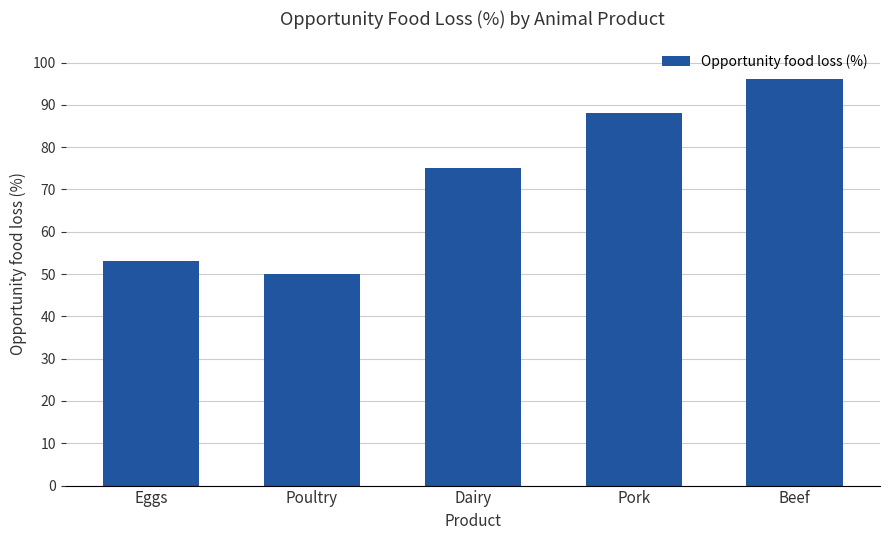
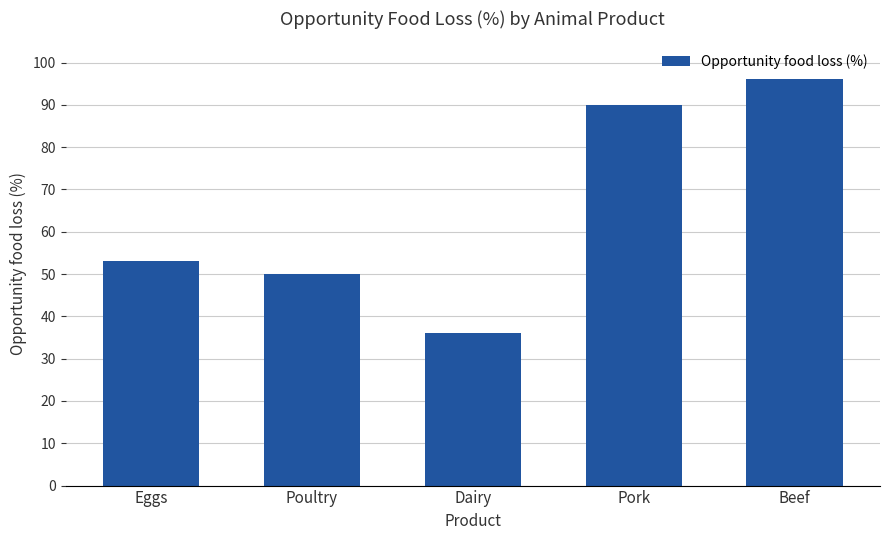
Dairy: 75 -> 36
Pork: 88 -> 90
